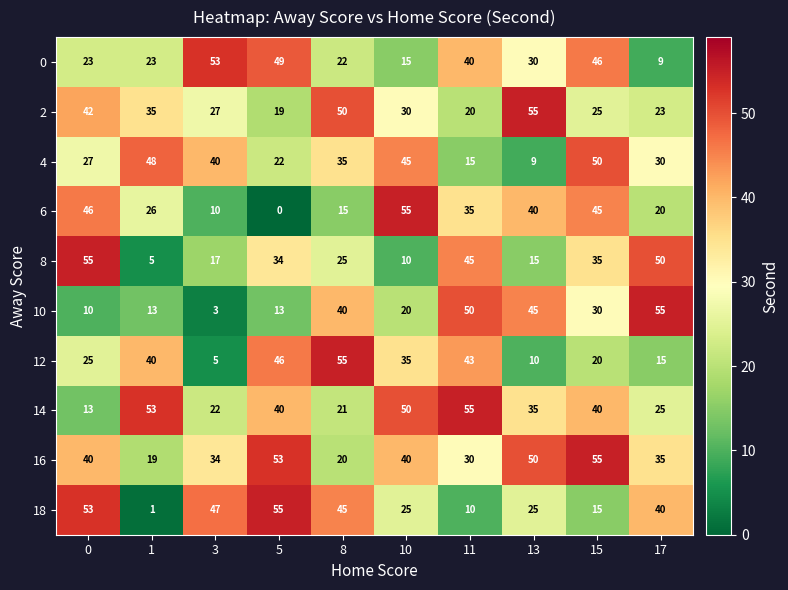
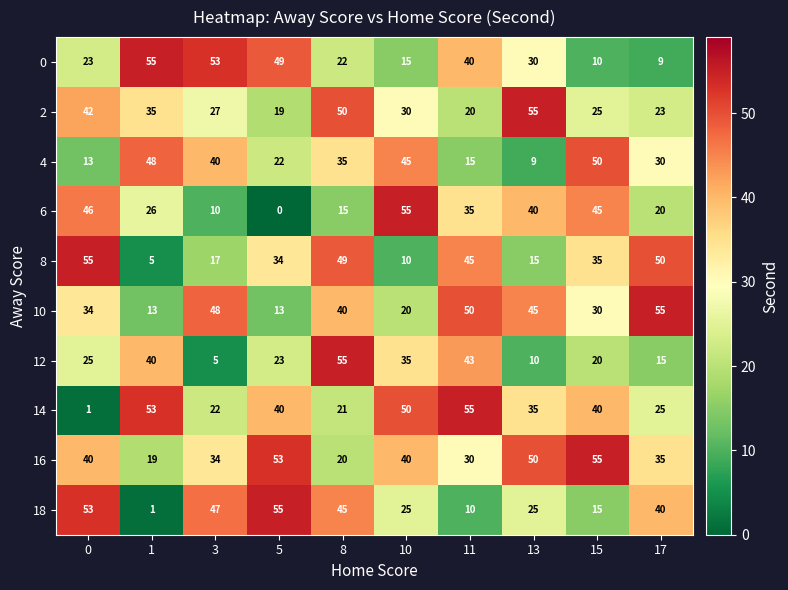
0, 1: 23 -> 55
0, 15: 46 -> 10
4, 0: 27 -> 13
8, 8: 25 -> 49
10, 0: 10 -> 34
10, 3: 3 -> 48
12, 5: 46 -> 23
14, 0: 13 -> 1
